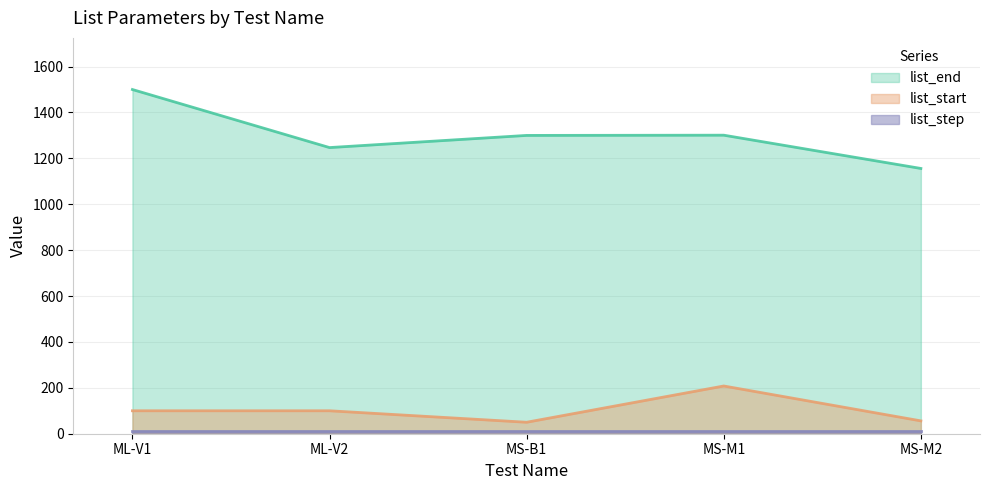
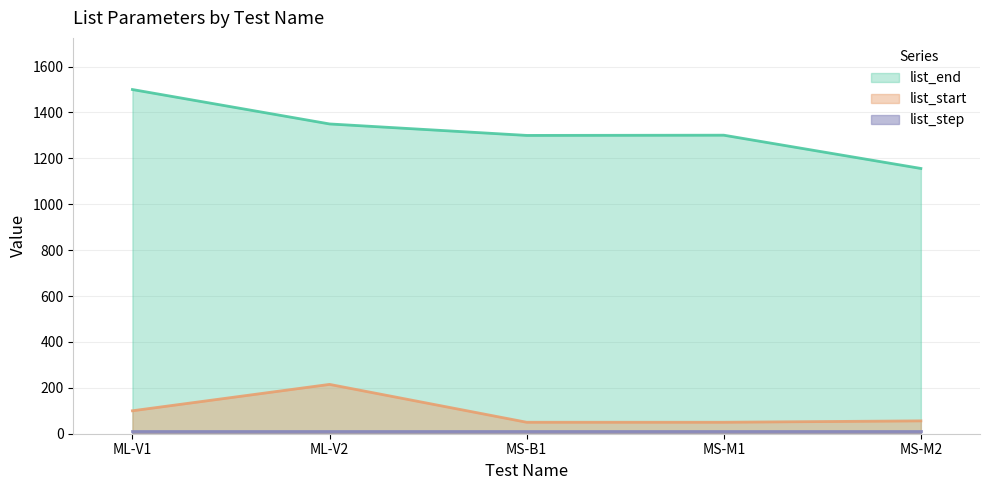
list_end, ML-V2: 1250 -> 1350
list_start, ML-V2: 100 -> 220
list_start, MS-M1: 210 -> 50
